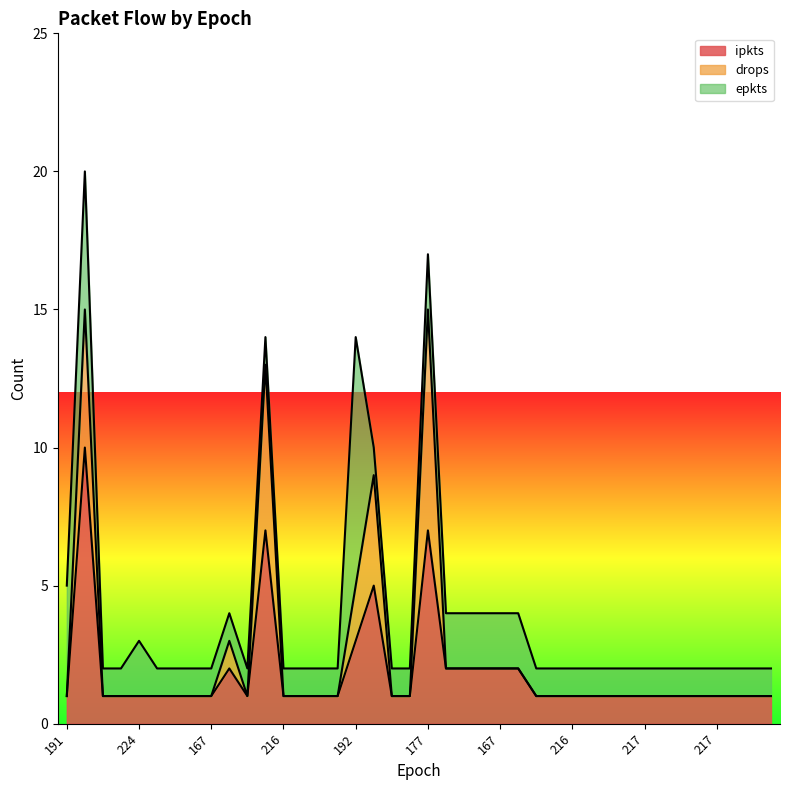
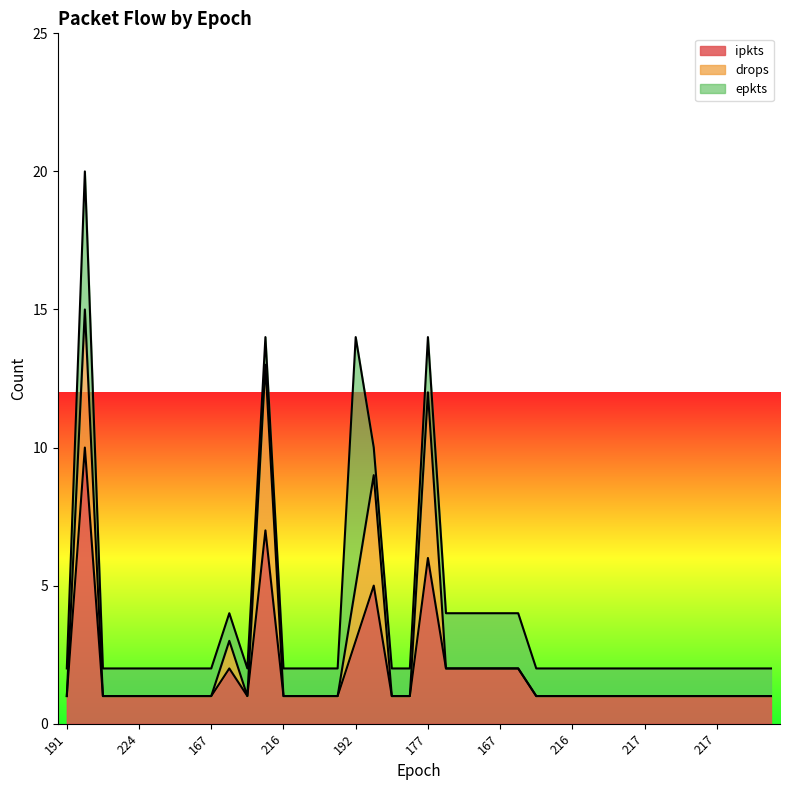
epkts, 191: 4 -> 1
epkts, 224: 2 -> 1
ipkts, 177: 7 -> 6
drops, 177: 8 -> 6
